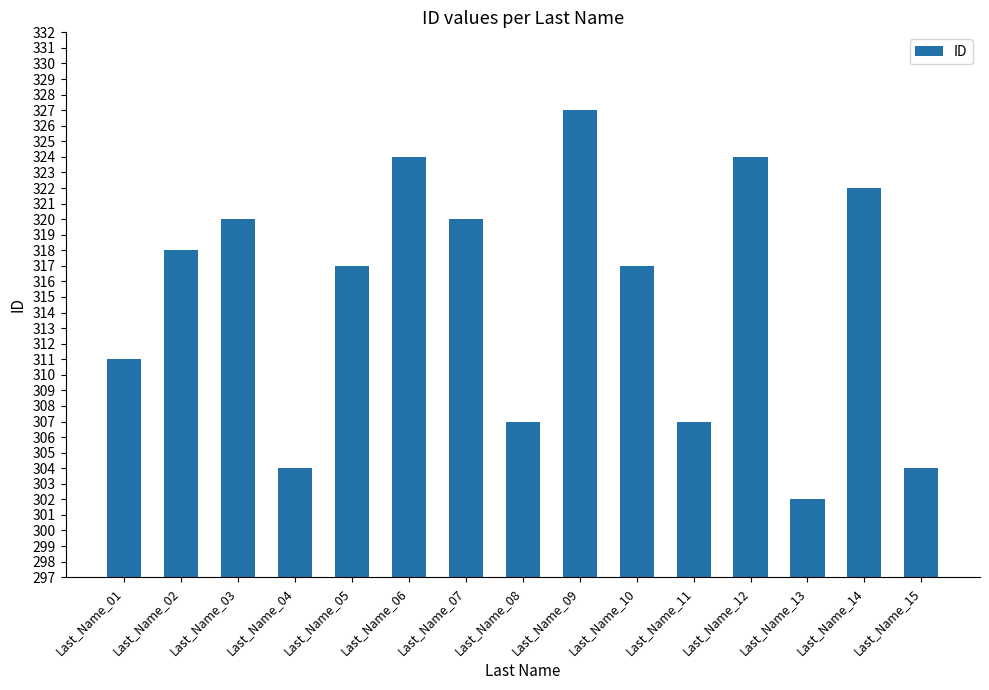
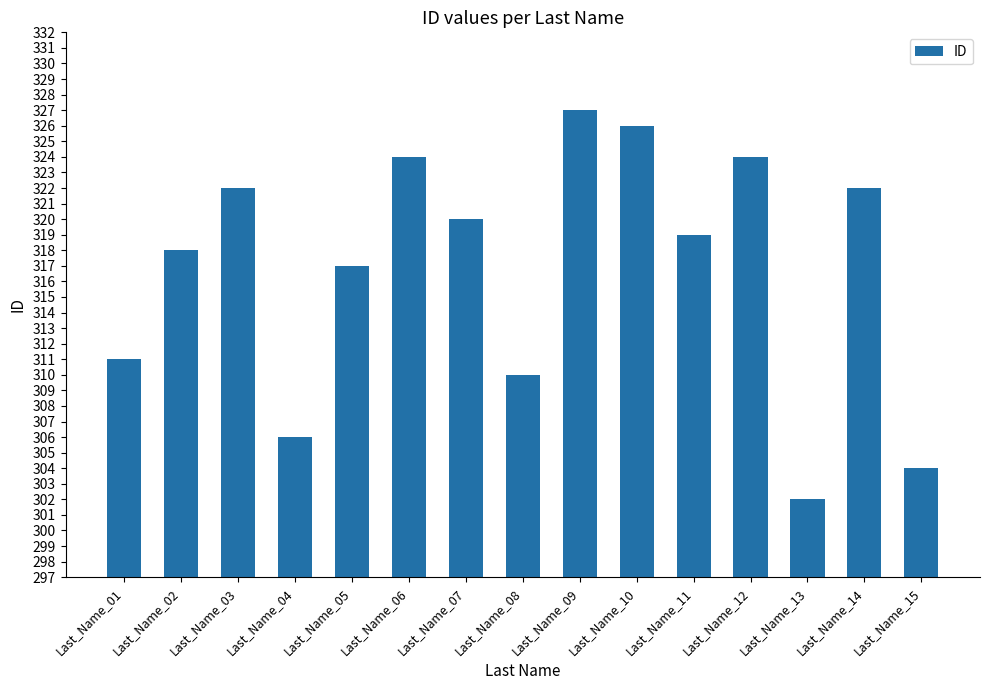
Last_Name_03: 320 -> 322
Last_Name_04: 304 -> 306
Last_Name_08: 307 -> 310
Last_Name_10: 317 -> 326
Last_Name_11: 307 -> 319
